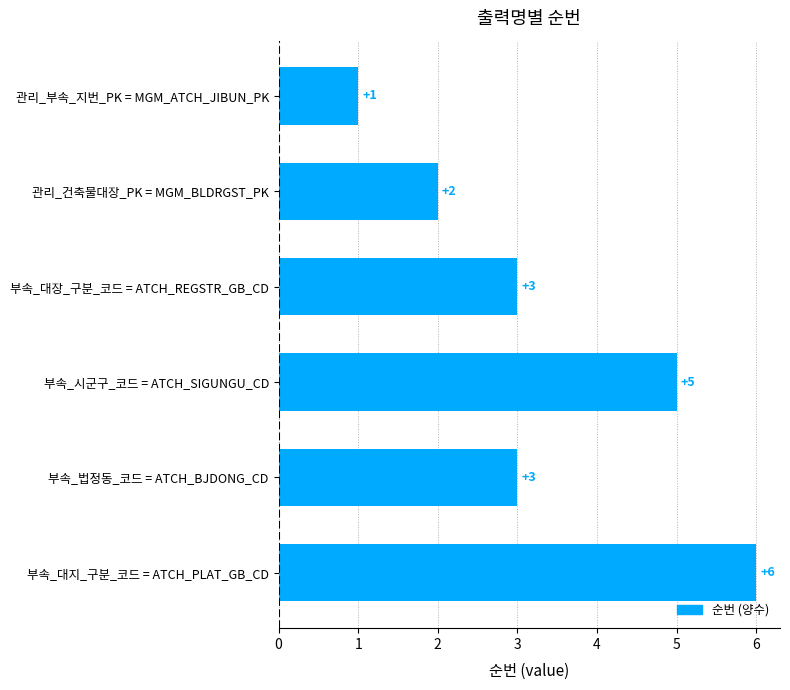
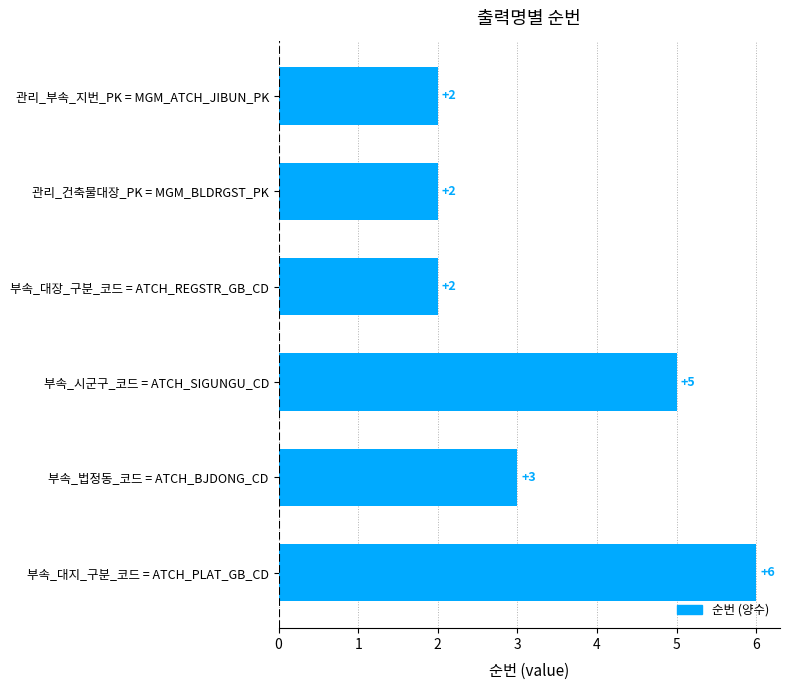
관리_부속_지번_PK = MGM_ATCH_JIBUN_PK: +1 -> +2
부속_대장_구분_코드 = ATCH_REGSTR_GB_CD: +3 -> +2
